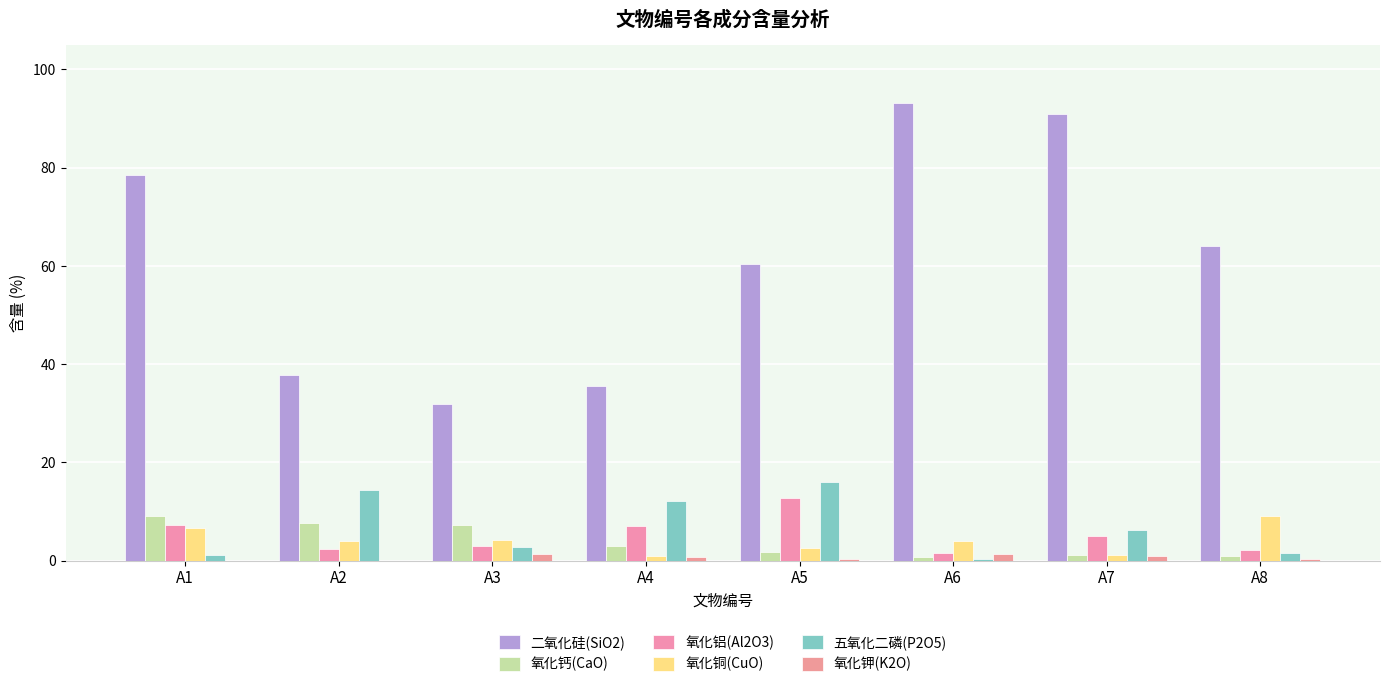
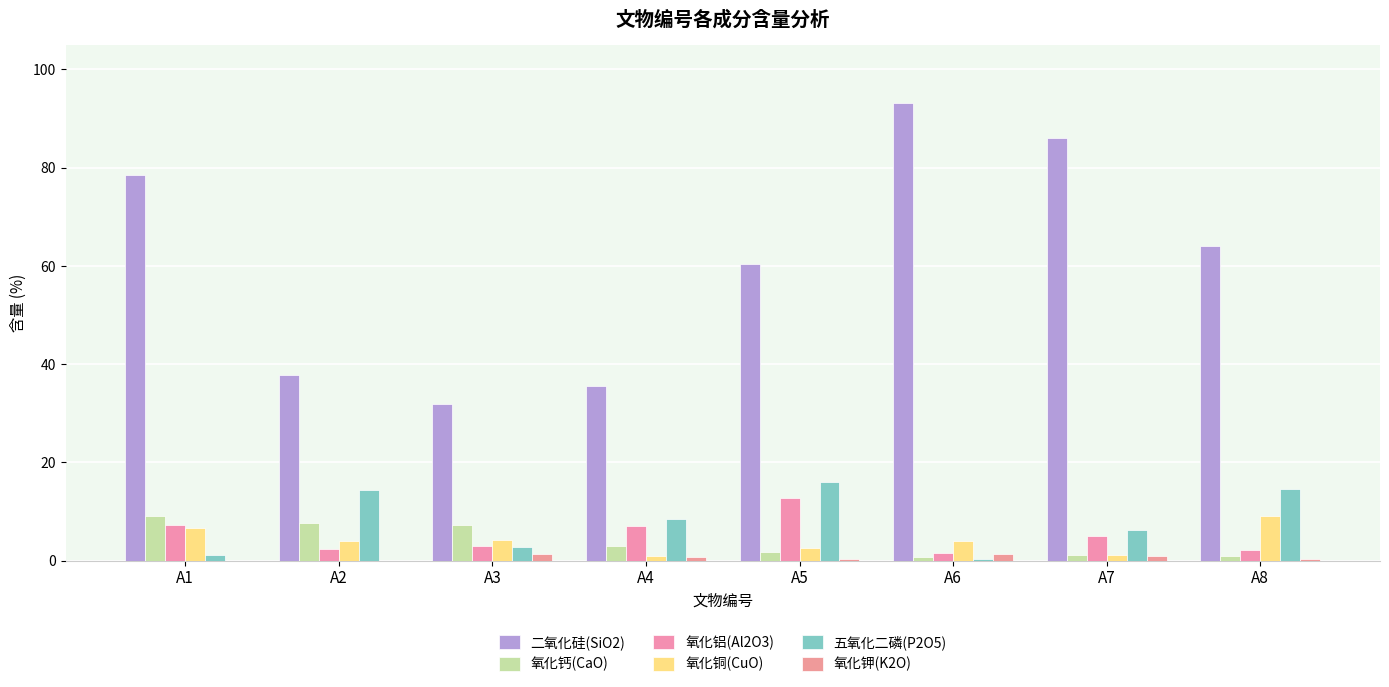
五氧化二磷(P2O5), A4: 12 -> 8
二氧化硅(SiO2), A7: 91 -> 86
五氧化二磷(P2O5), A8: 1 -> 15
